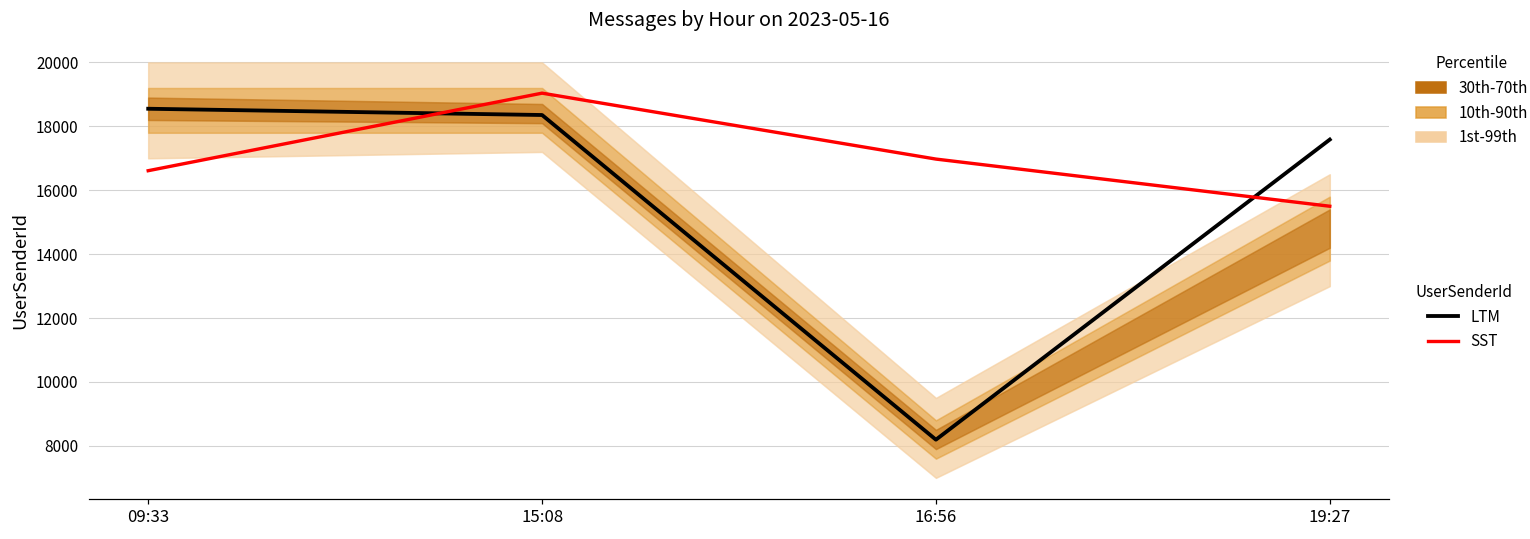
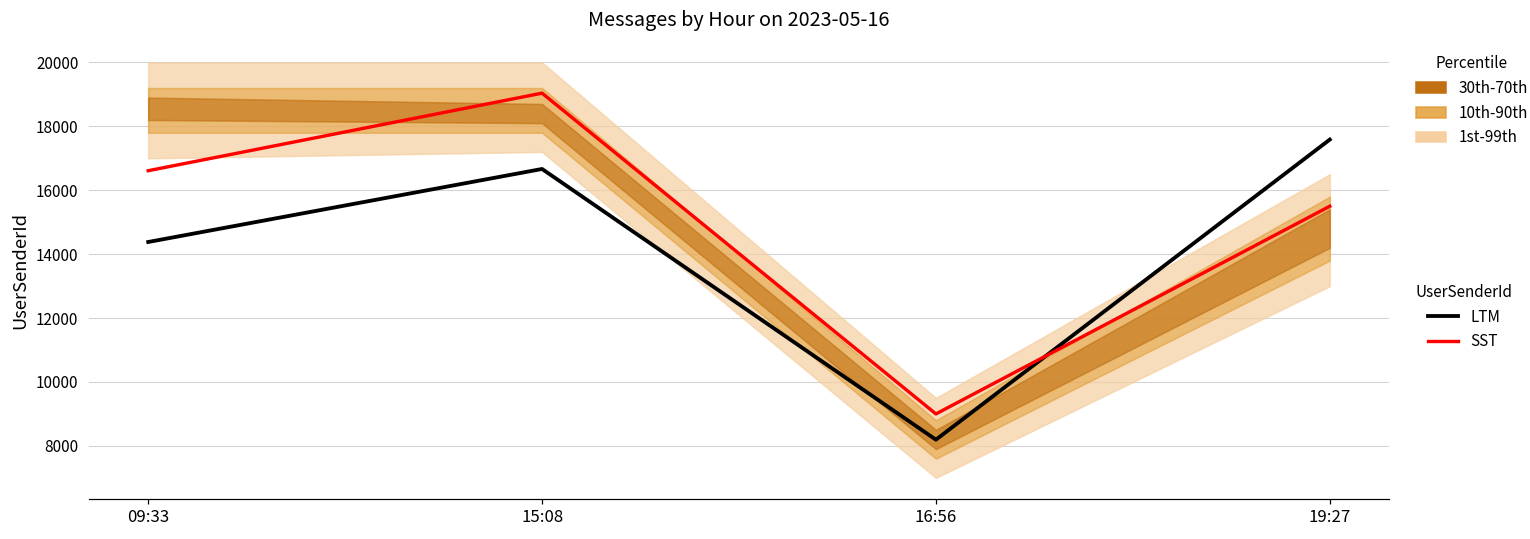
LTM, 09:33: 18600 -> 14400
LTM, 15:08: 18400 -> 16700
SST, 16:56: 17000 -> 9000
